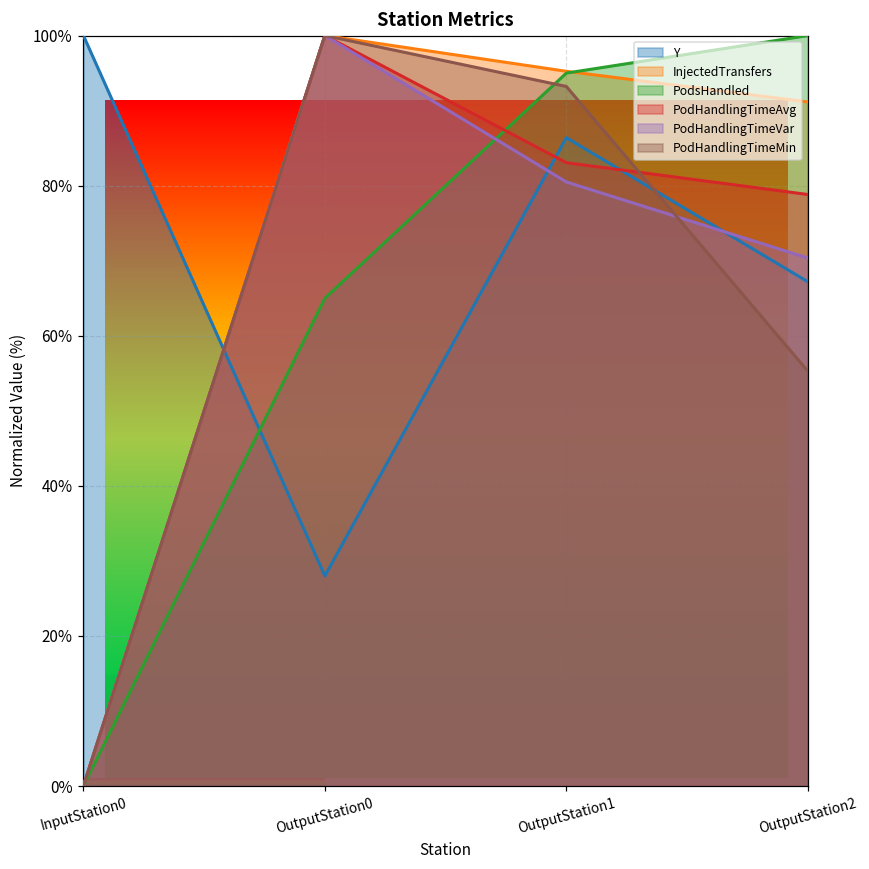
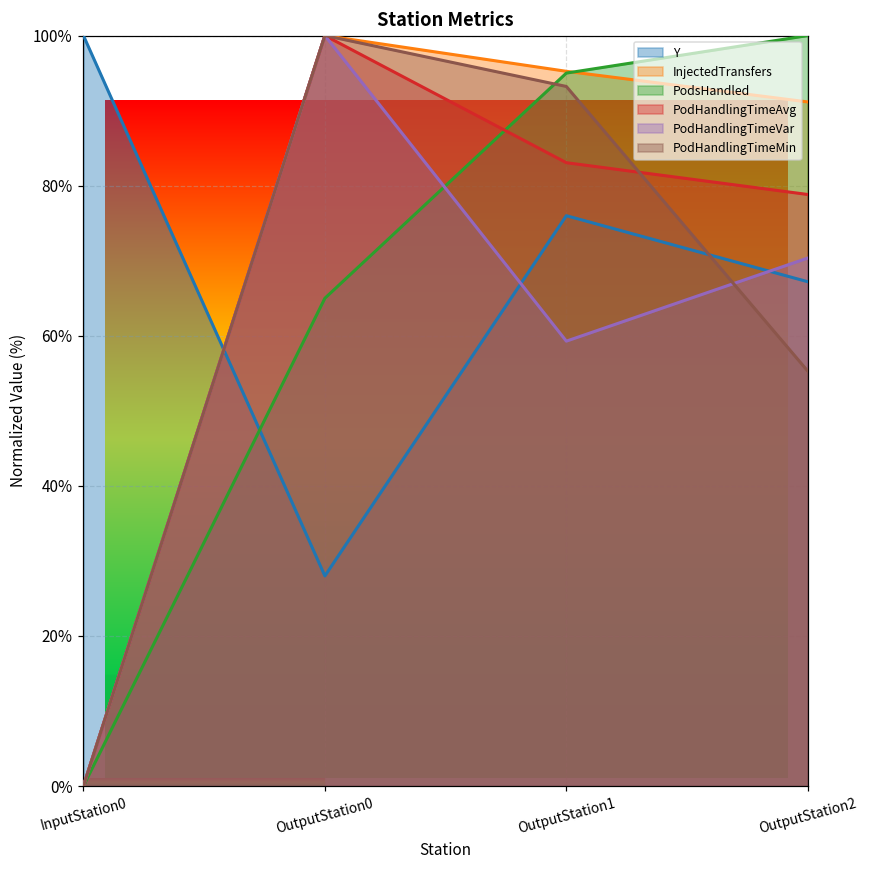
Y, OutputStation1: 86% -> 76%
PodHandlingTimeVar, OutputStation1: 80% -> 59%
